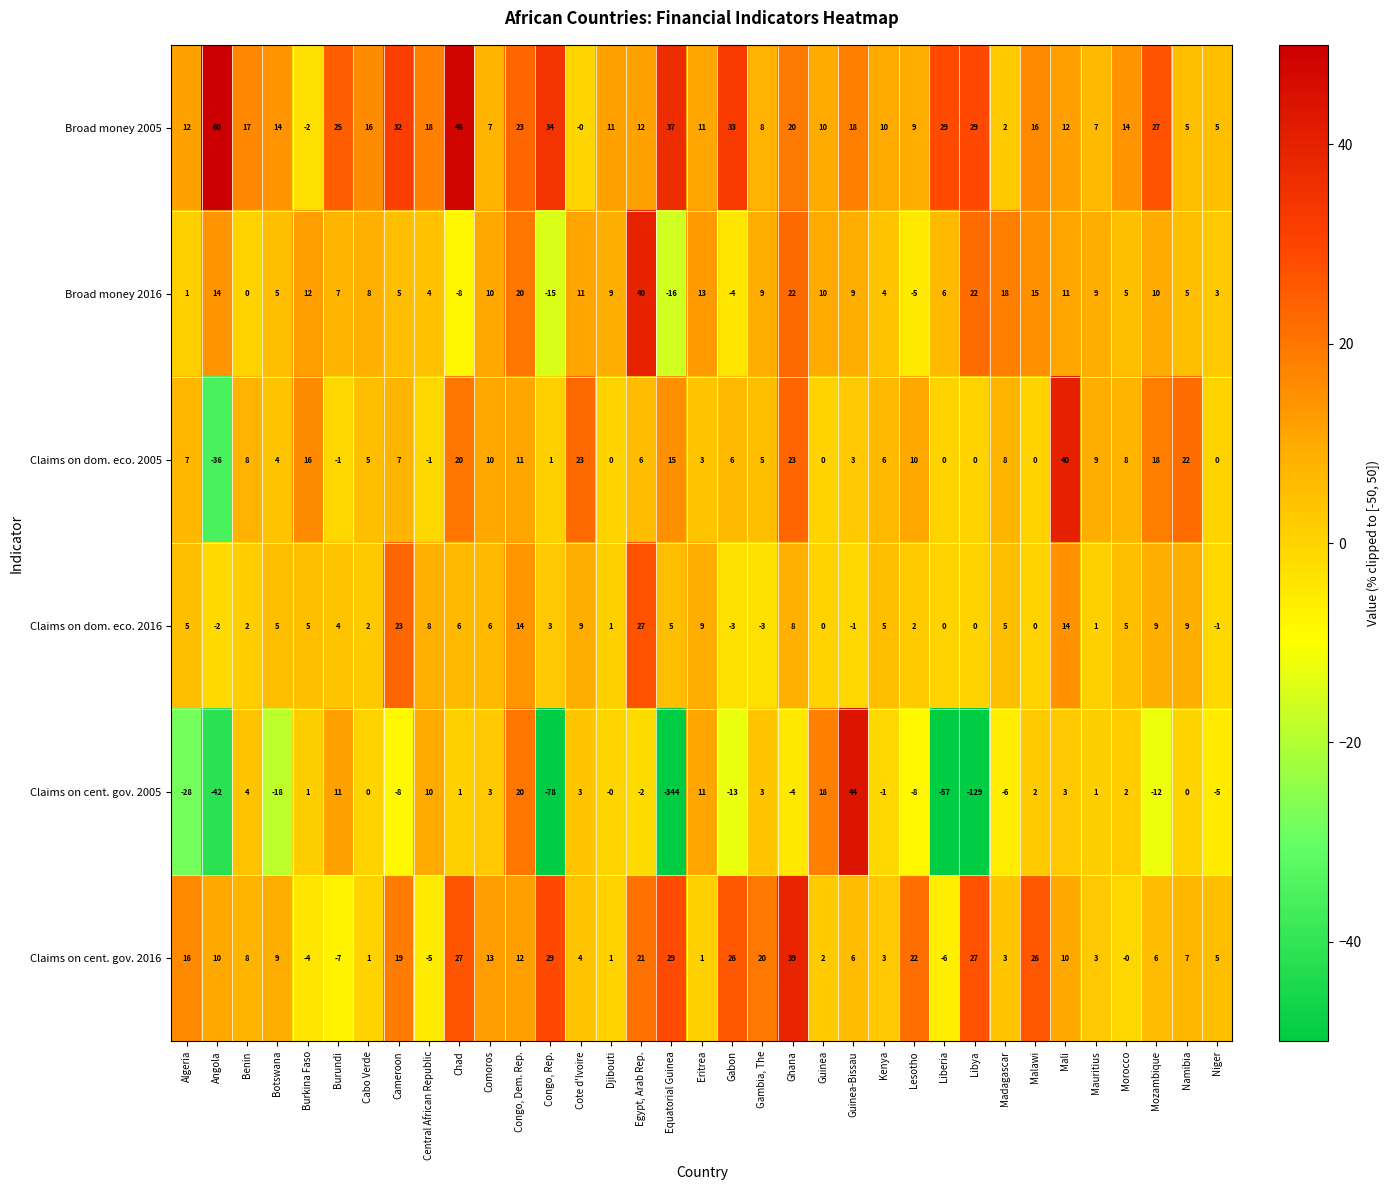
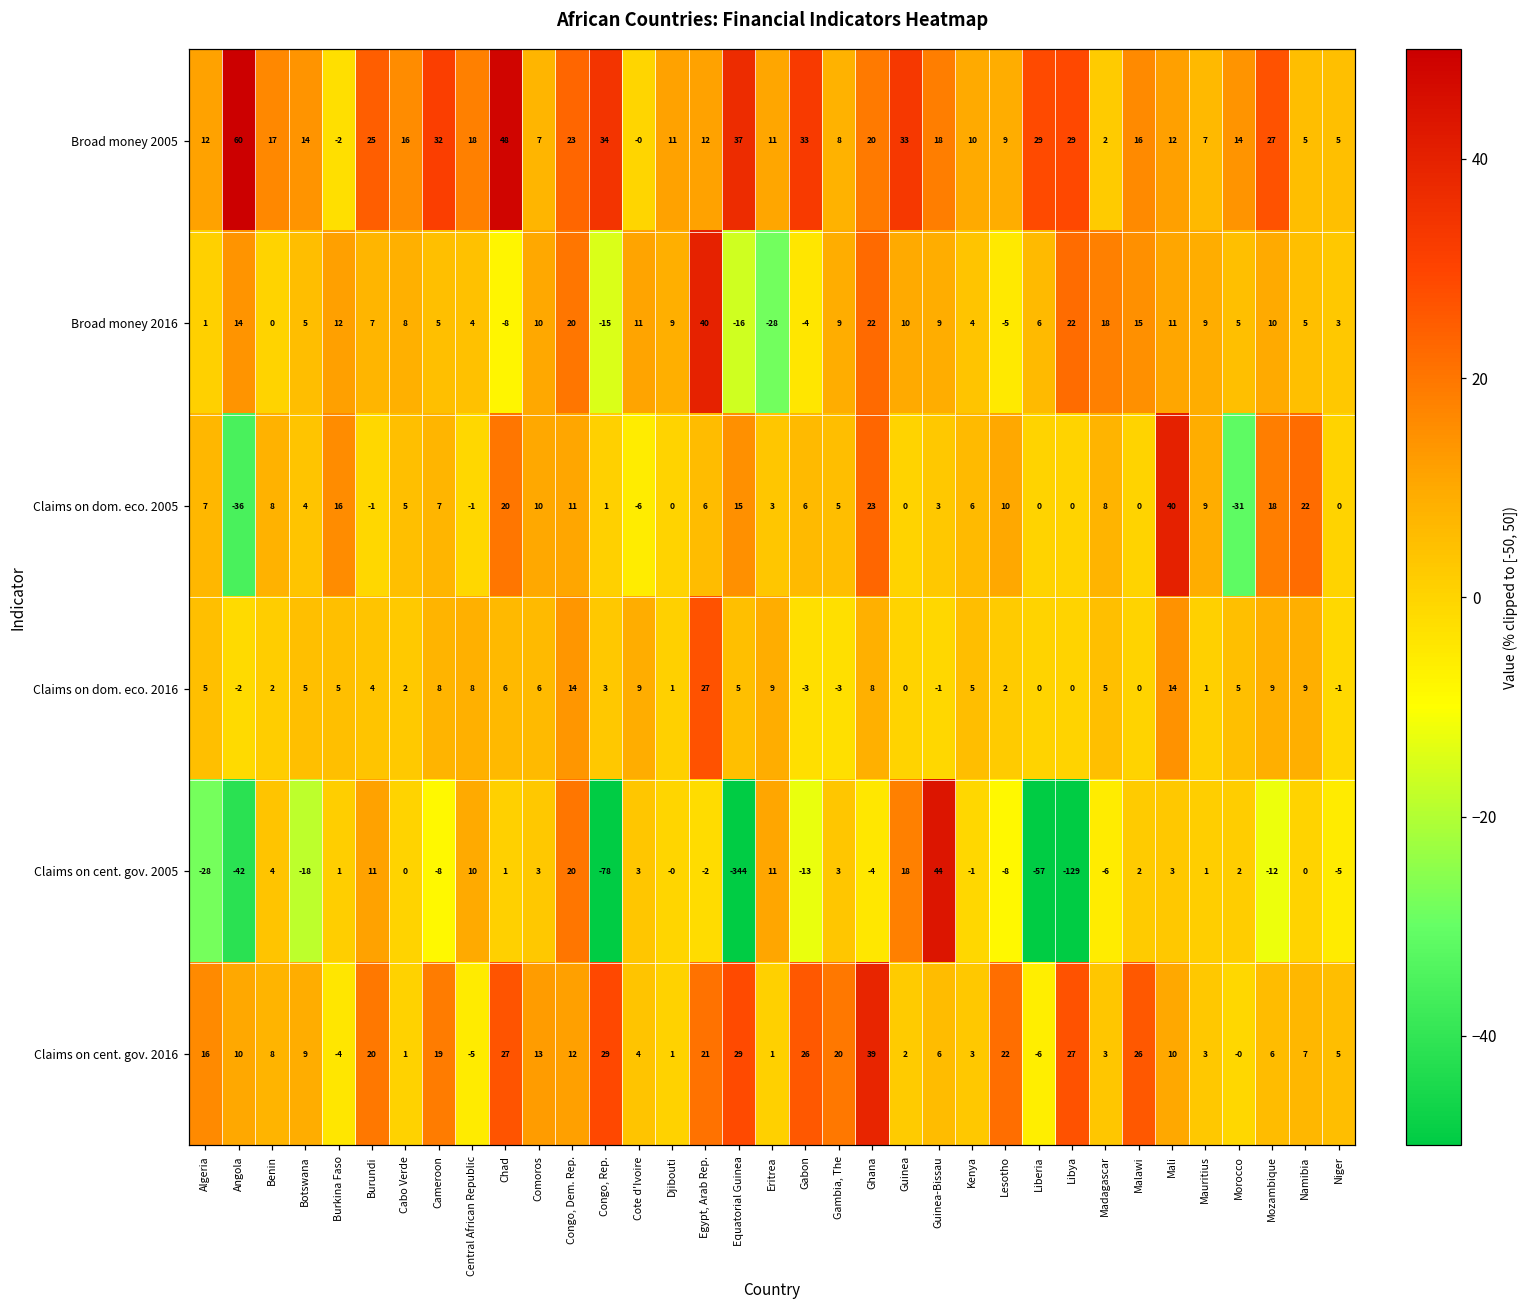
Broad money 2005, Guinea: 10 -> 33
Broad money 2016, Eritrea: 13 -> -28
Claims on dom. eco. 2005, Cote d'Ivoire: 23 -> -6
Claims on dom. eco. 2005, Morocco: 8 -> -31
Claims on dom. eco. 2016, Cameroon: 23 -> 8
Claims on cent. gov. 2016, Burundi: -7 -> 20
